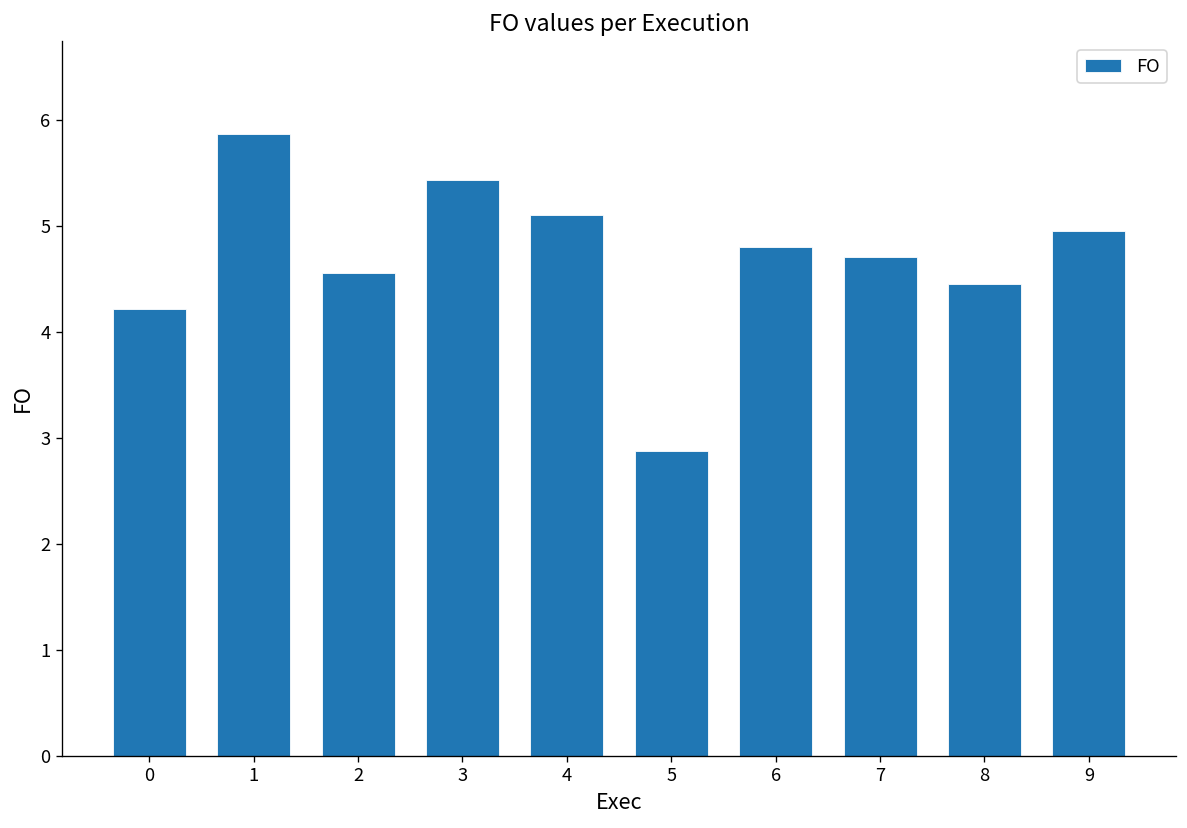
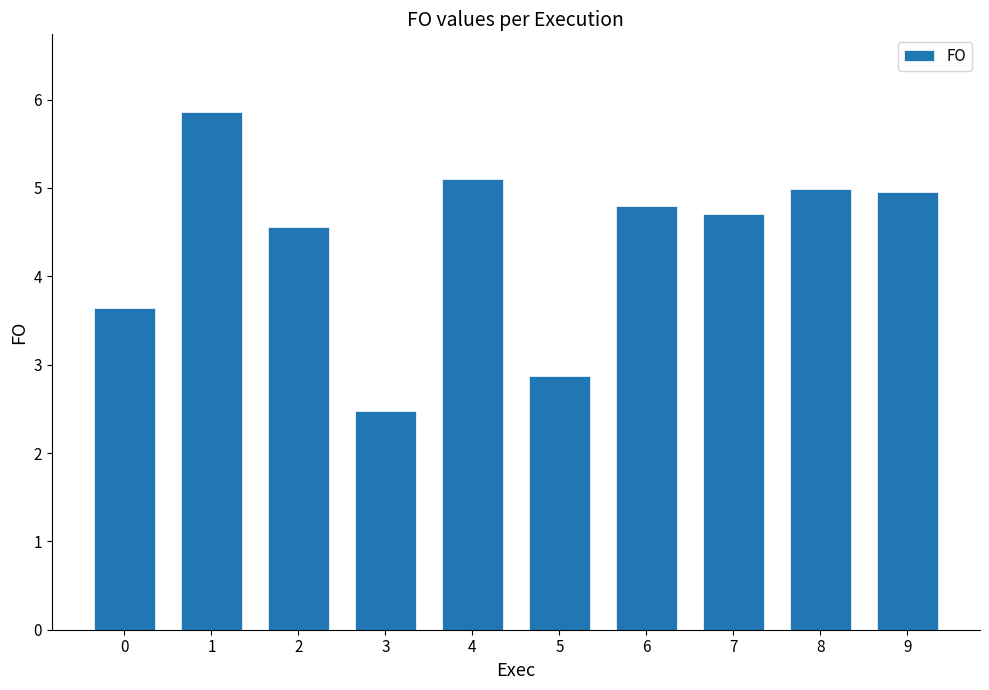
0: 4.2 -> 3.6
3: 5.4 -> 2.5
8: 4.4 -> 5.0
